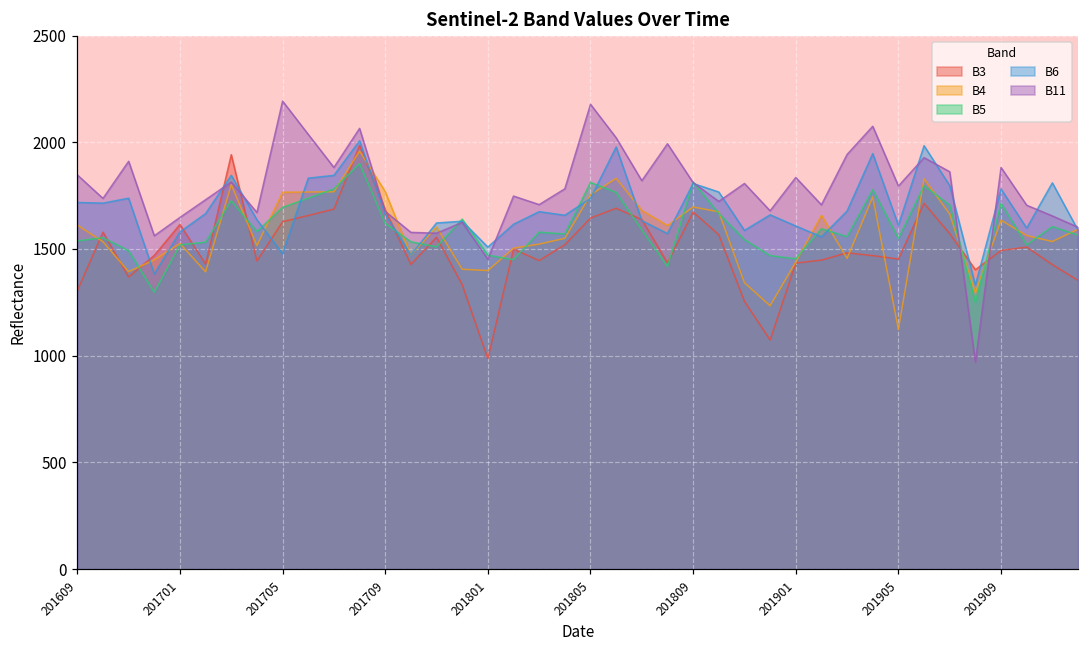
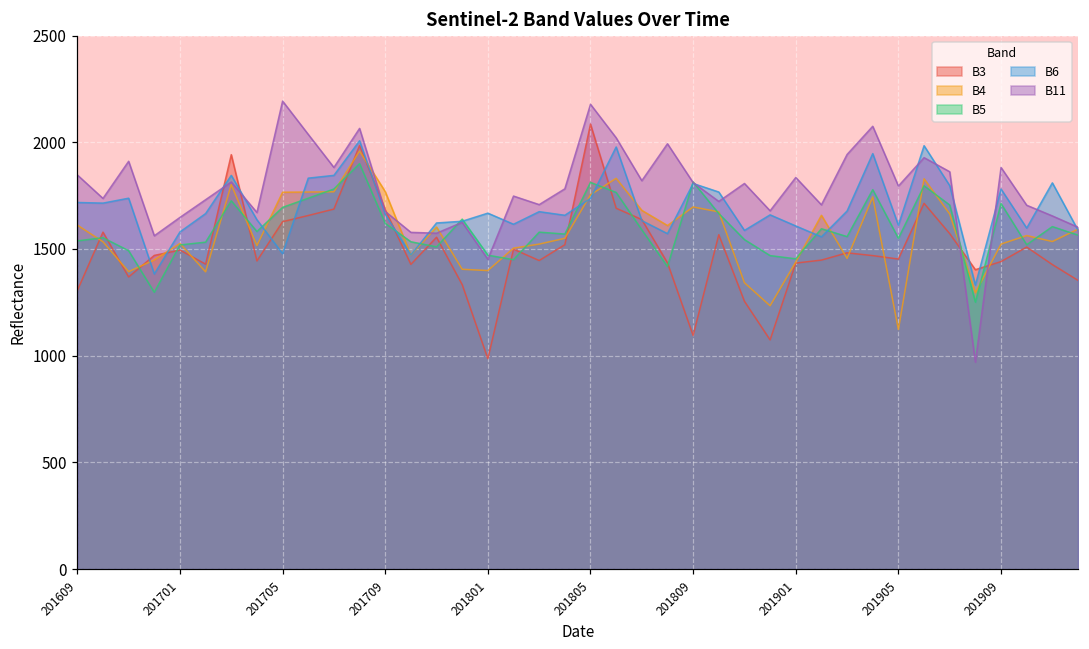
B3, 201701: 1620 -> 1500
B6, 201801: 1510 -> 1670
B3, 201805: 1650 -> 2090
B3, 201809: 1670 -> 1100
B3, 201909: 1490 -> 1440
B4, 201909: 1640 -> 1520
